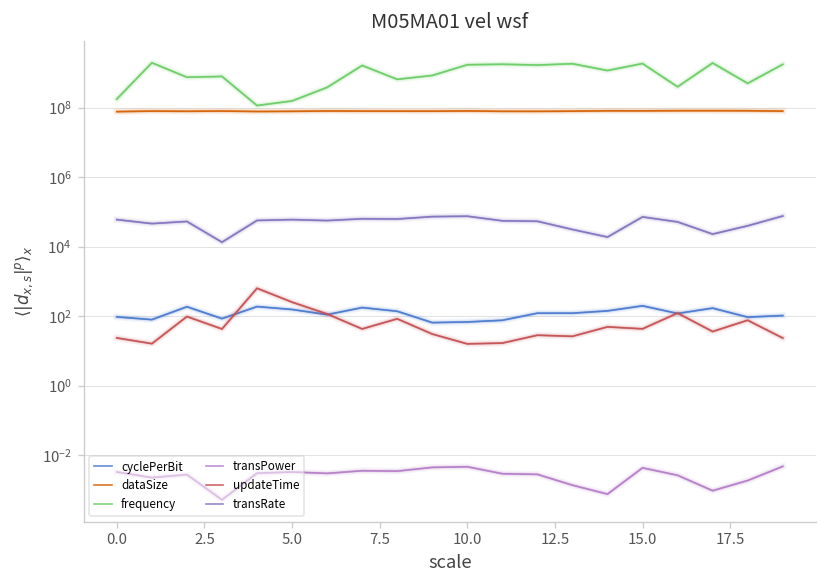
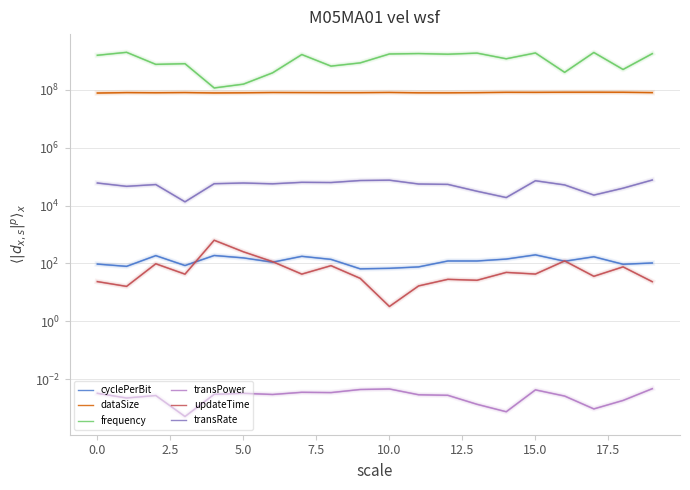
frequency, 0.0: 200000000 -> 2000000000
updateTime, 10.0: 20 -> 3
